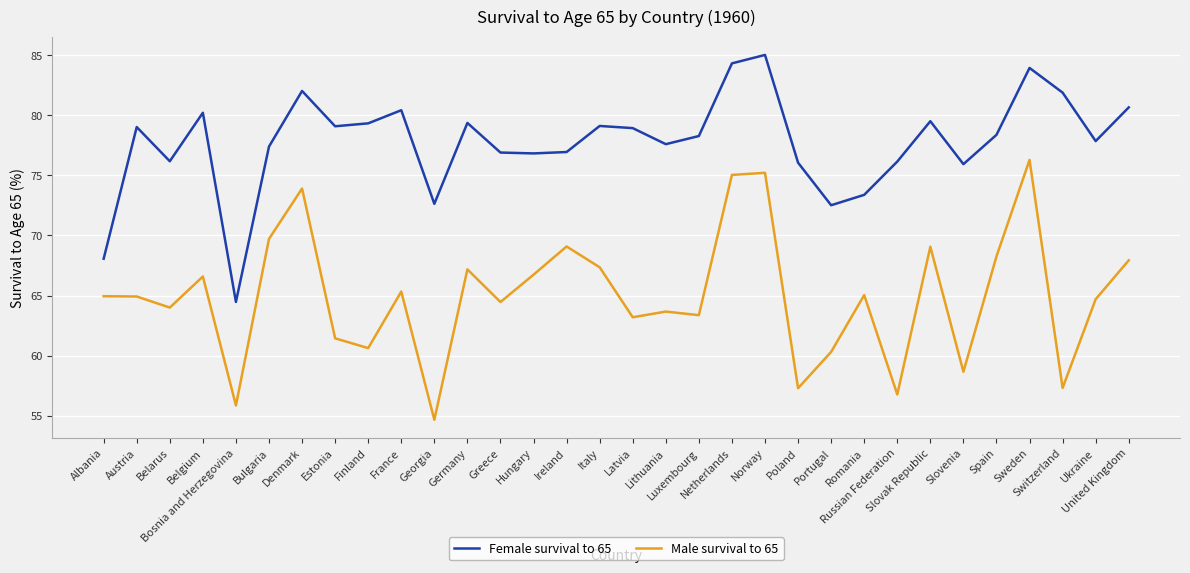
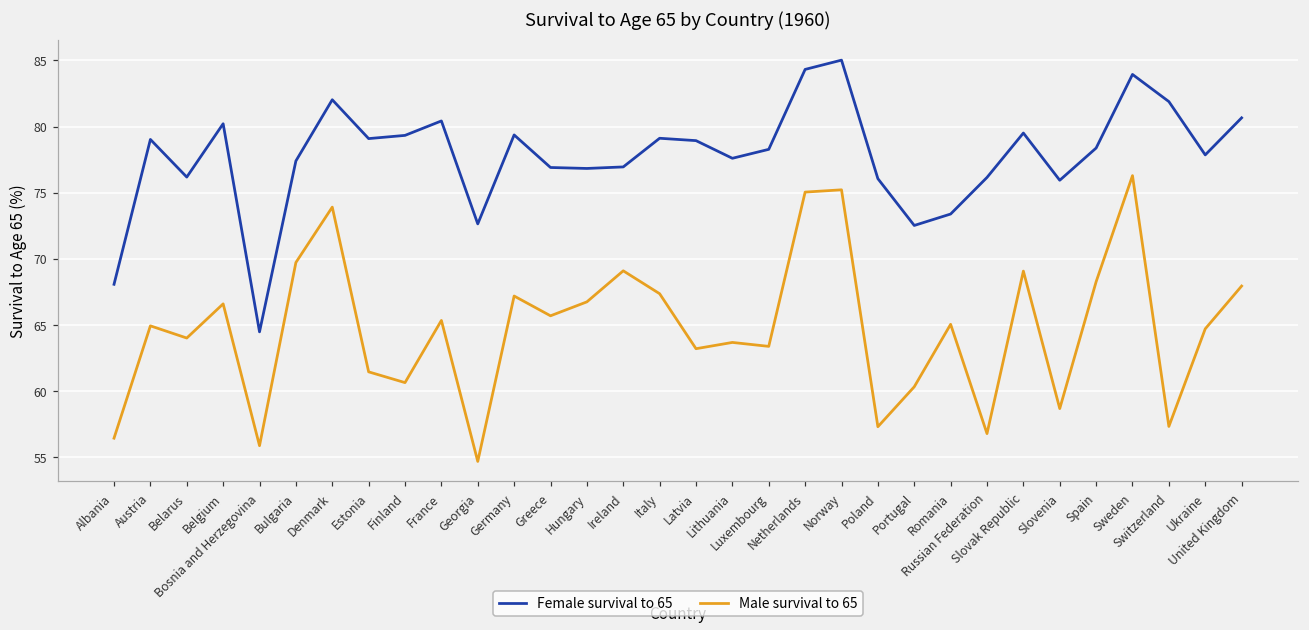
Male survival to 65, Albania: 64.9 -> 56.4
Male survival to 65, Greece: 64.5 -> 65.7
